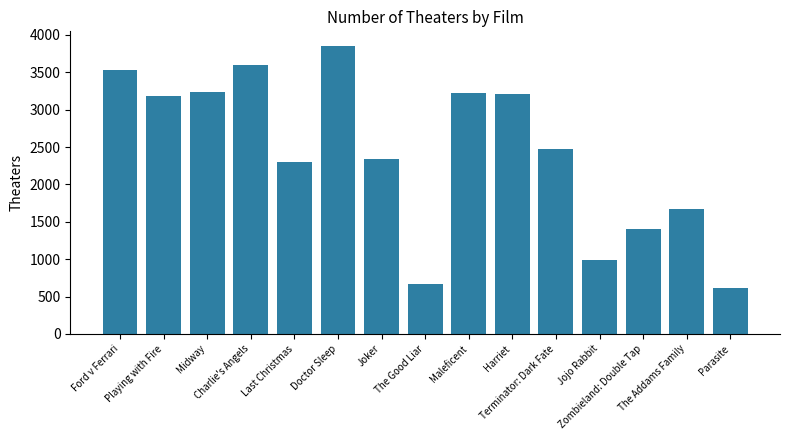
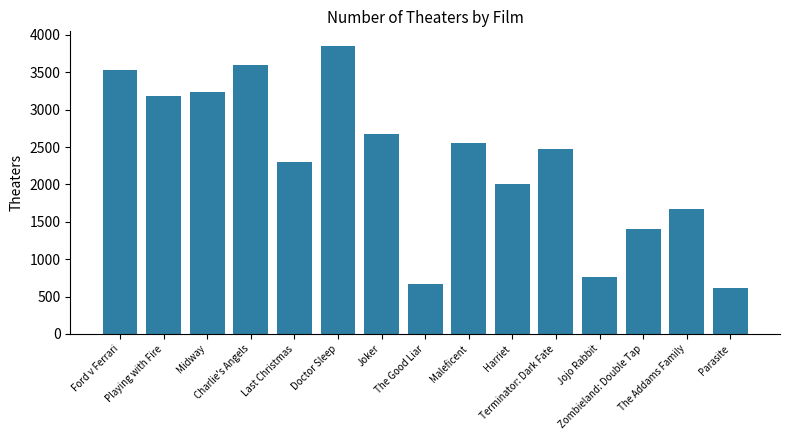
Joker: 2300 -> 2700
Maleficent: 3200 -> 2500
Harriet: 3200 -> 2000
Jojo Rabbit: 1000 -> 800
